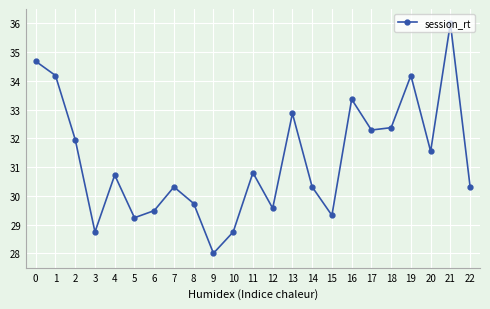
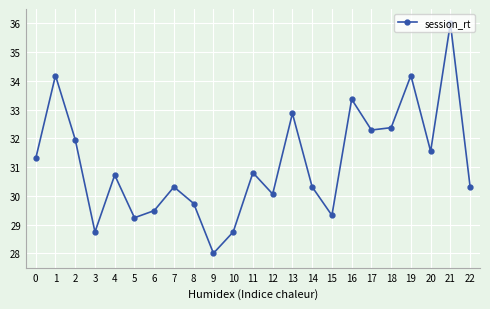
0: 34.7 -> 31.3
12: 29.6 -> 30.1
